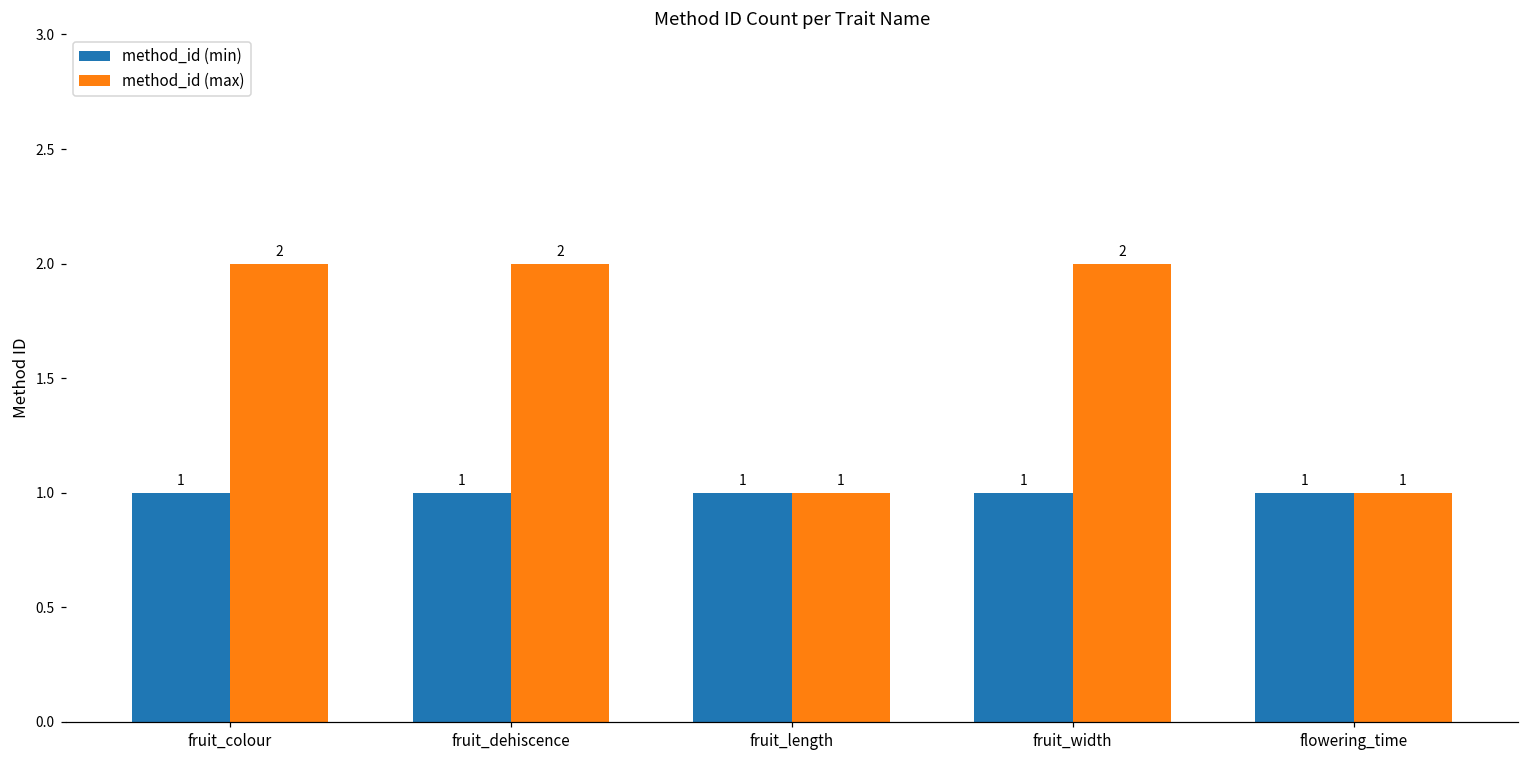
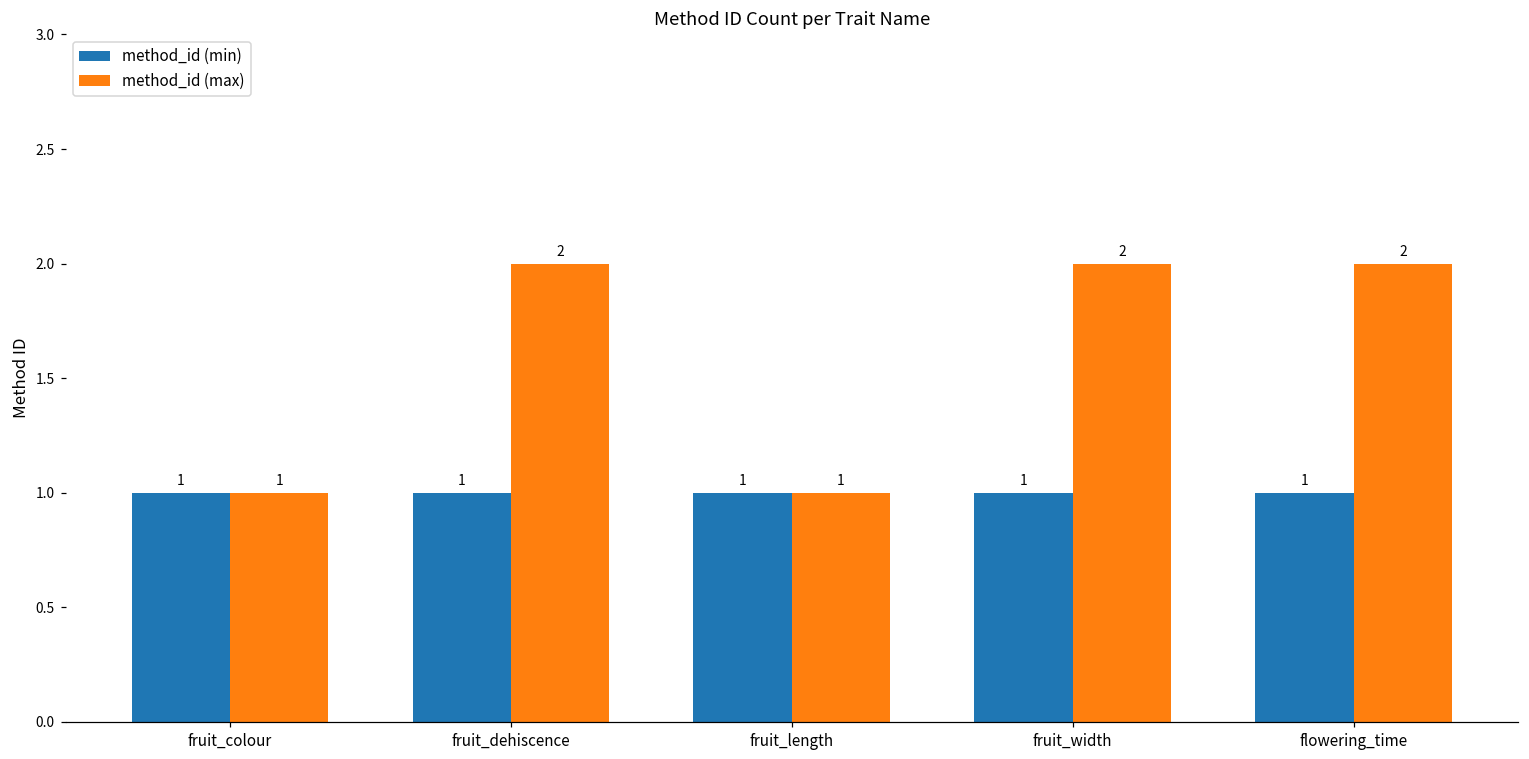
method_id (max), fruit_colour: 2 -> 1
method_id (max), flowering_time: 1 -> 2
